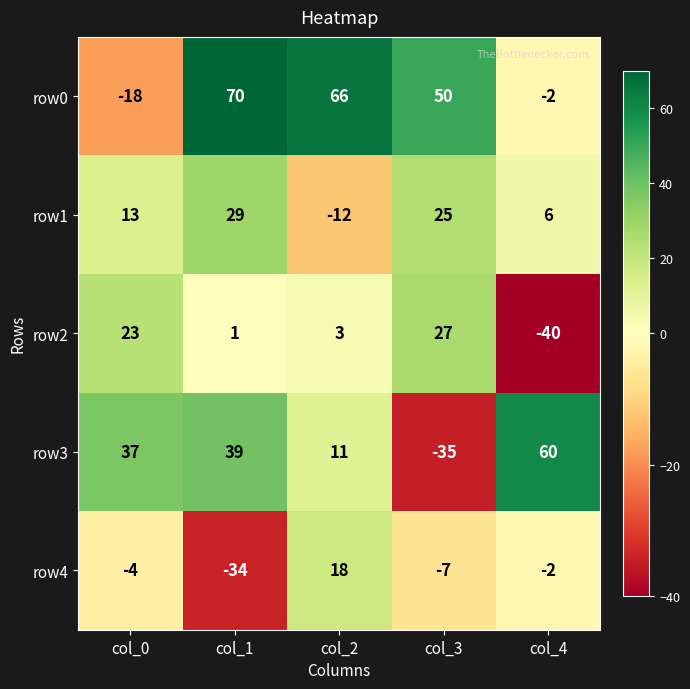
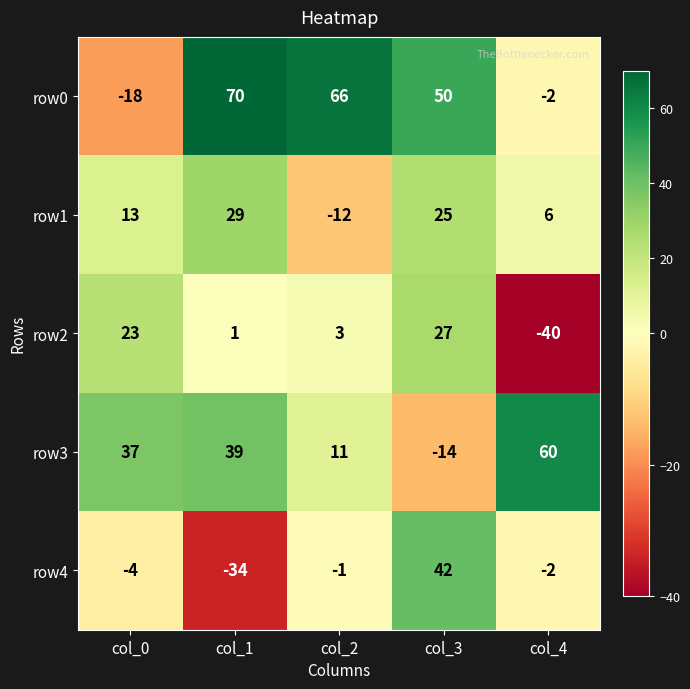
row3, col_3: -35 -> -14
row4, col_2: 18 -> -1
row4, col_3: -7 -> 42
